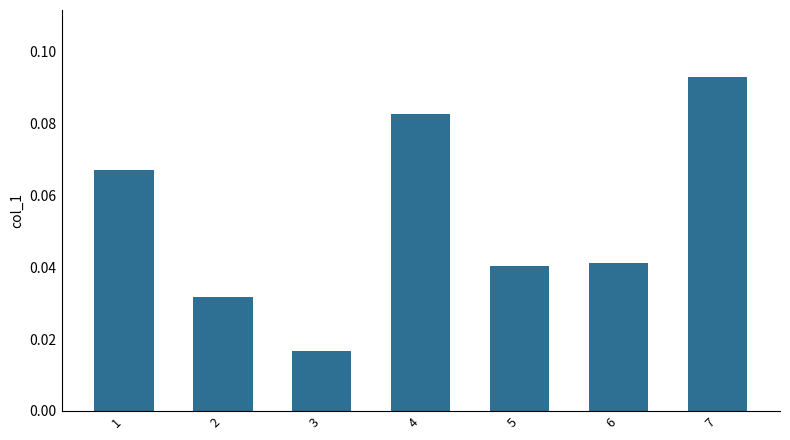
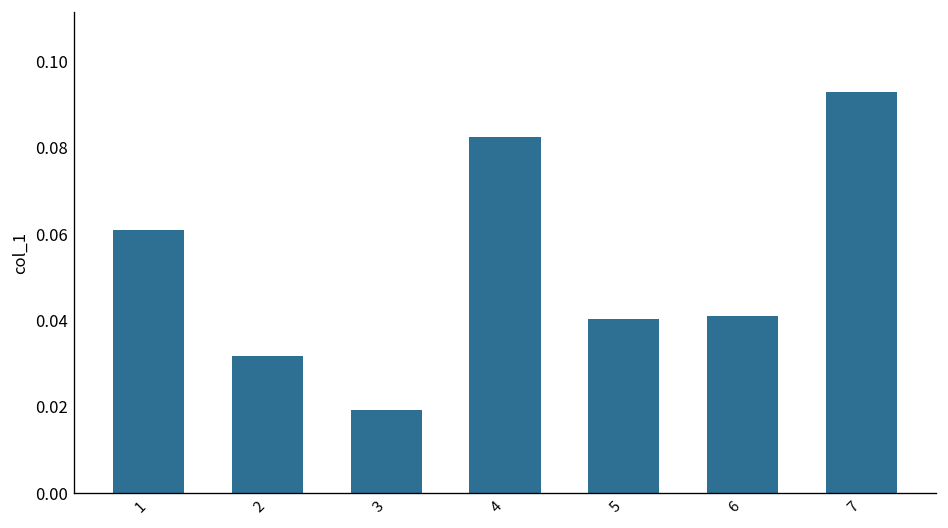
1: 0.067 -> 0.061
3: 0.017 -> 0.019
